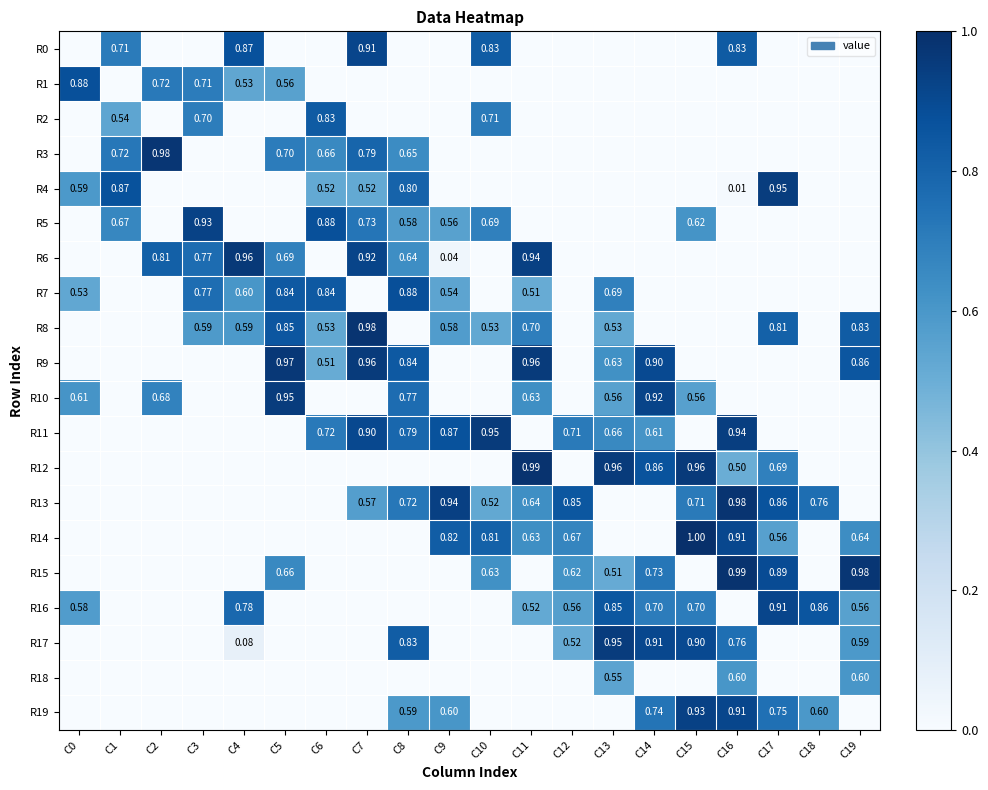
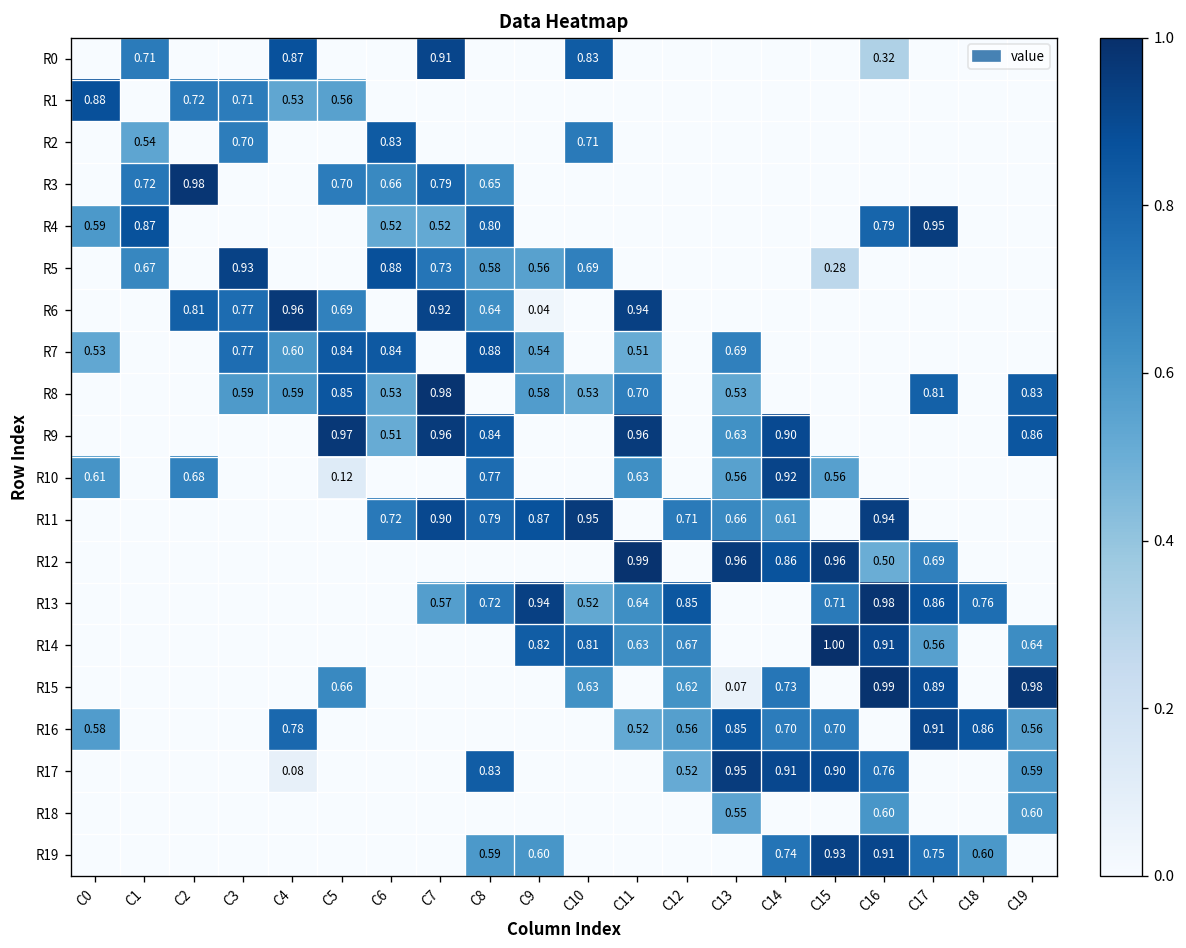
R0, C16: 0.83 -> 0.32
R4, C16: 0.01 -> 0.79
R5, C15: 0.62 -> 0.28
R10, C5: 0.95 -> 0.12
R15, C13: 0.51 -> 0.07
